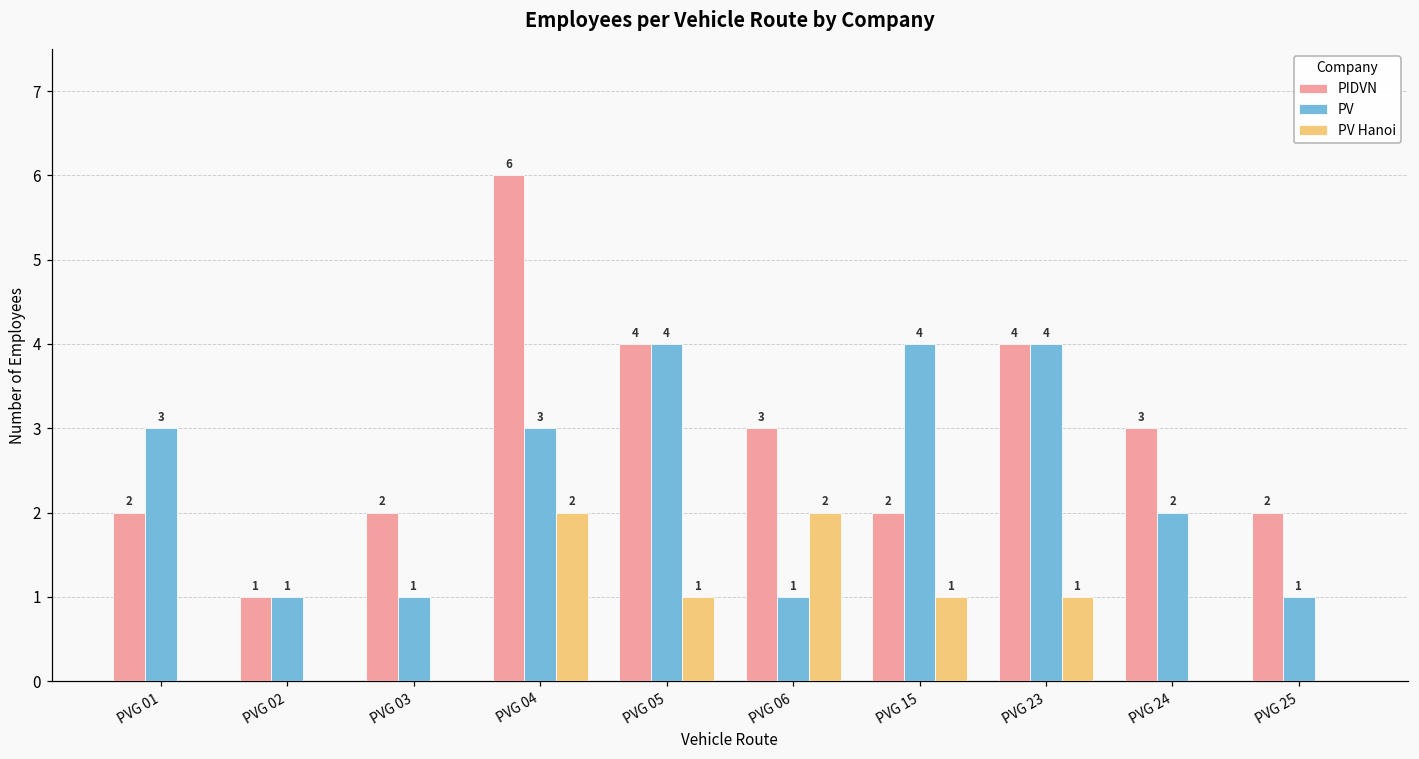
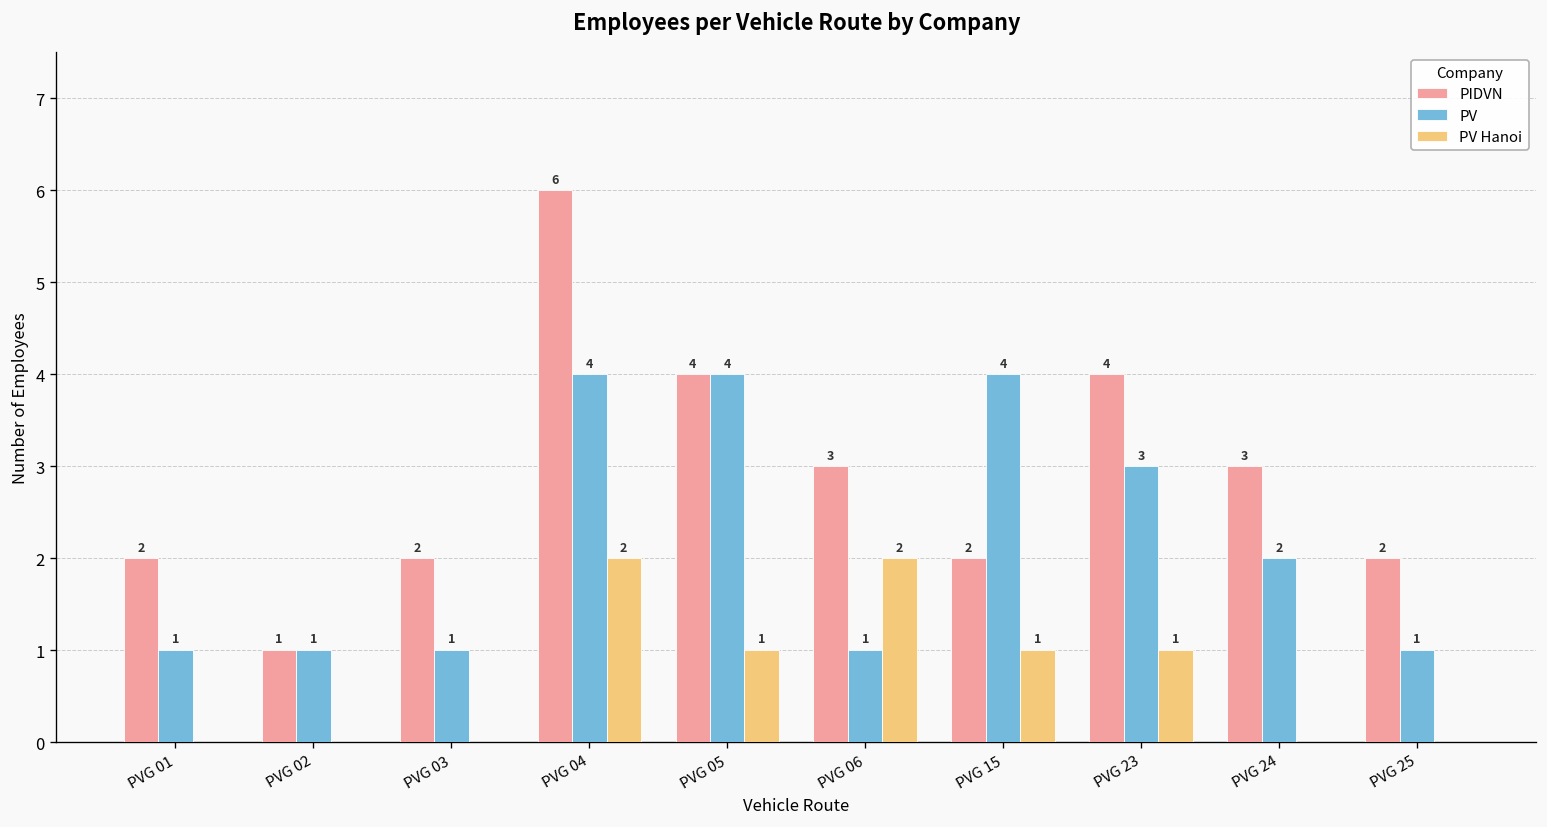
PV, PVG 01: 3 -> 1
PV, PVG 04: 3 -> 4
PV, PVG 23: 4 -> 3
